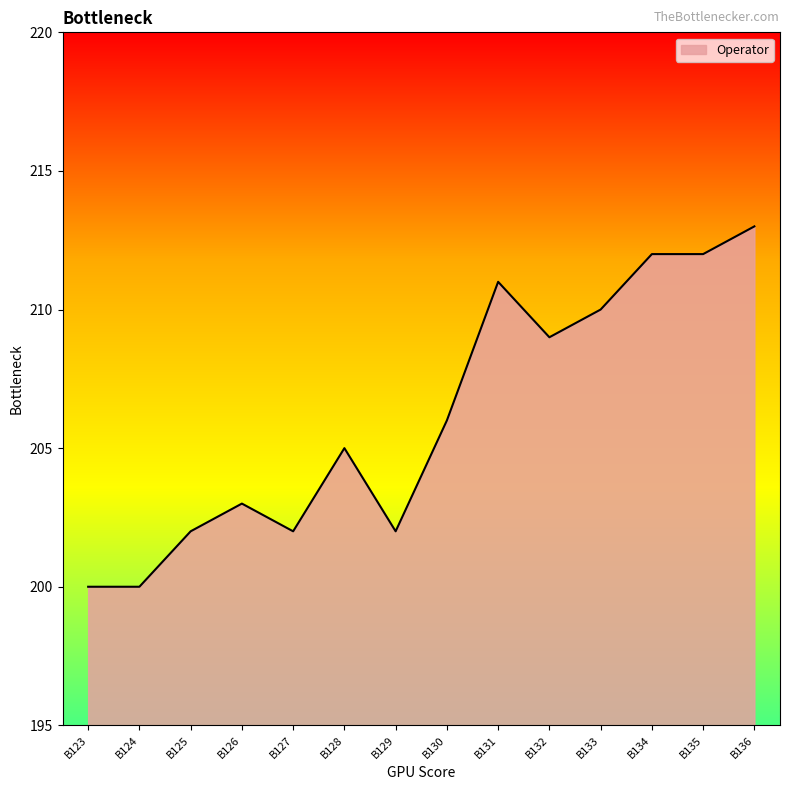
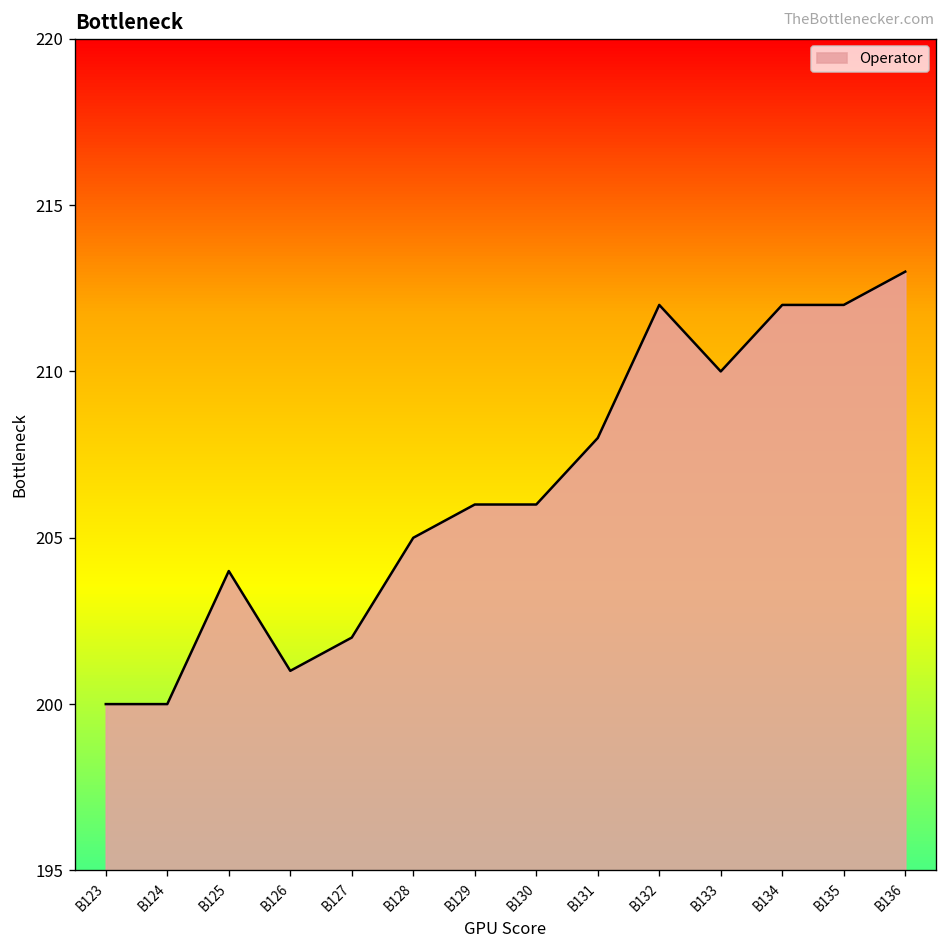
B125: 202 -> 204
B126: 203 -> 201
B129: 202 -> 206
B131: 211 -> 208
B132: 209 -> 212
